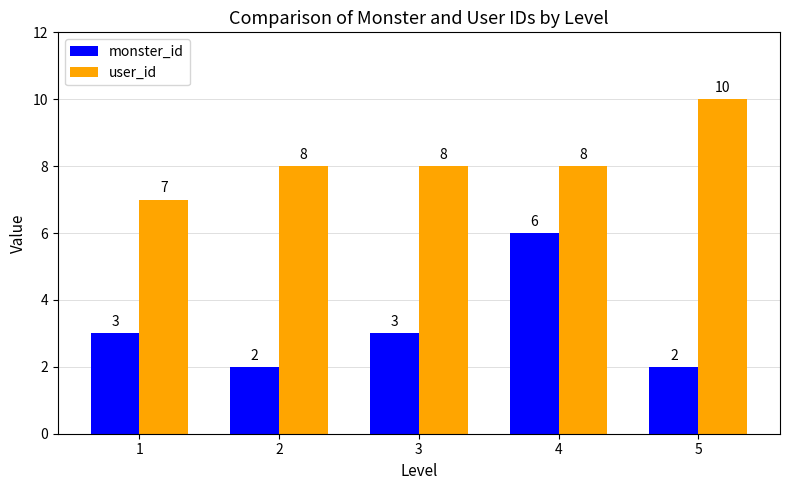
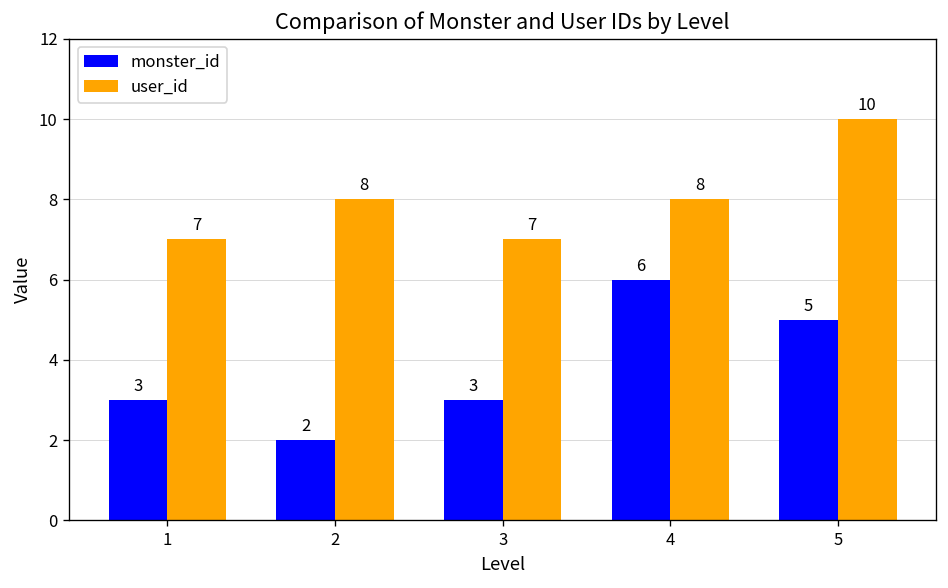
user_id, 3: 8 -> 7
monster_id, 5: 2 -> 5
